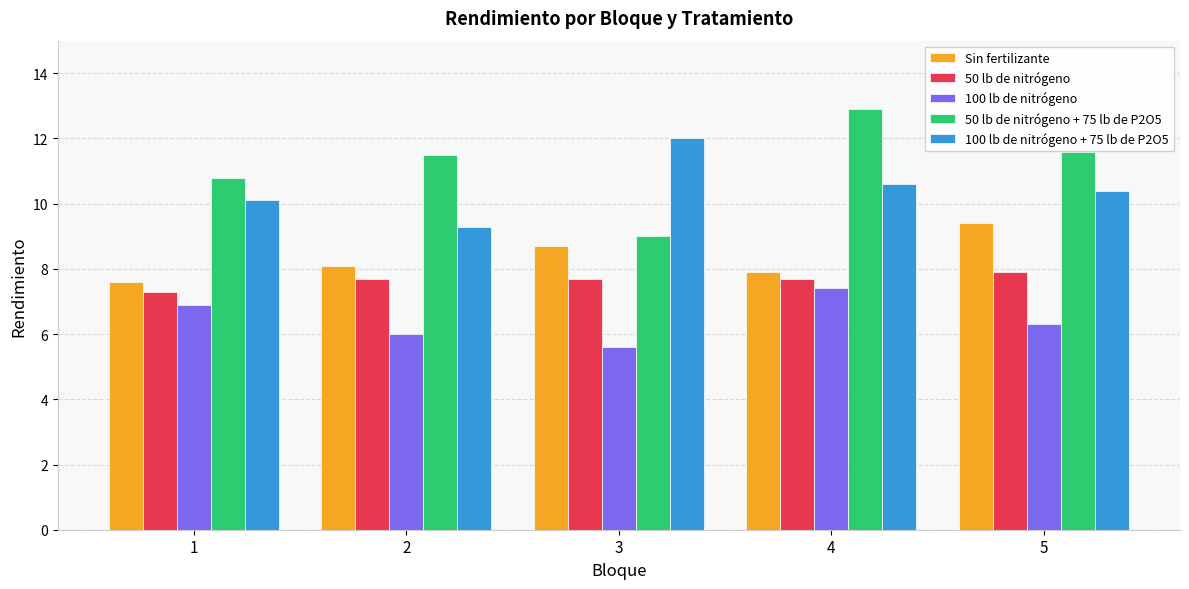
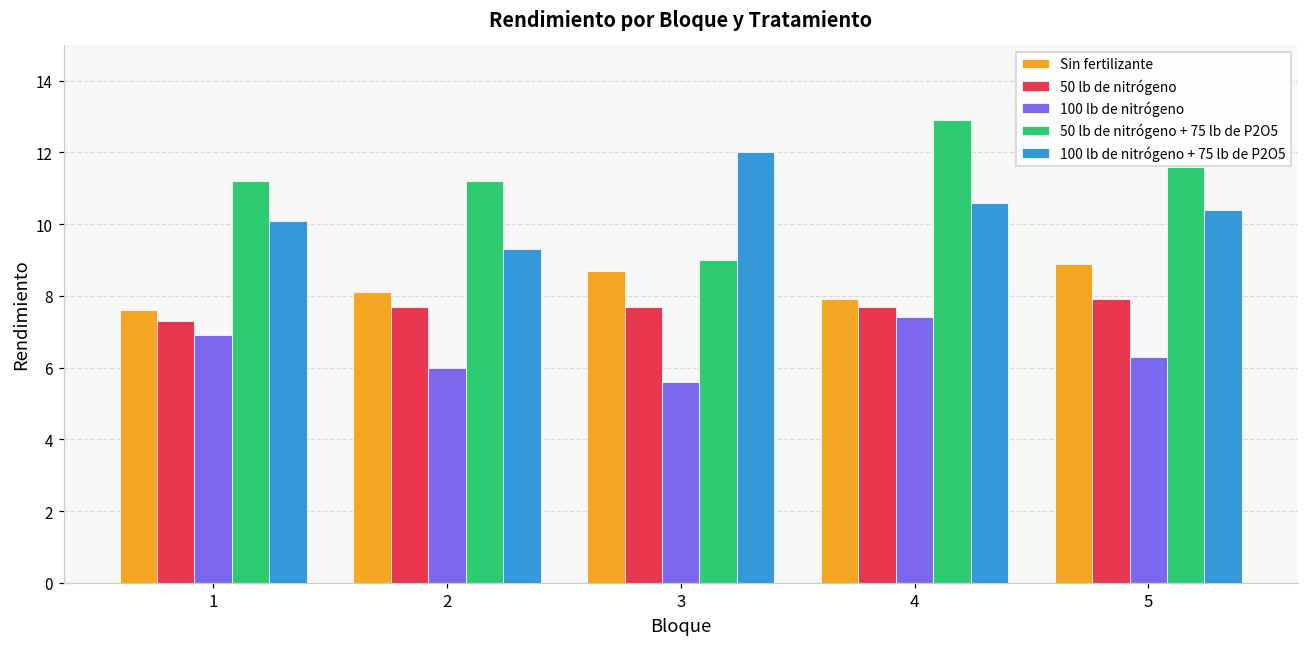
50 lb de nitrógeno + 75 lb de P2O5, 1: 10.8 -> 11.2
50 lb de nitrógeno + 75 lb de P2O5, 2: 11.5 -> 11.2
Sin fertilizante, 5: 9.4 -> 8.9
